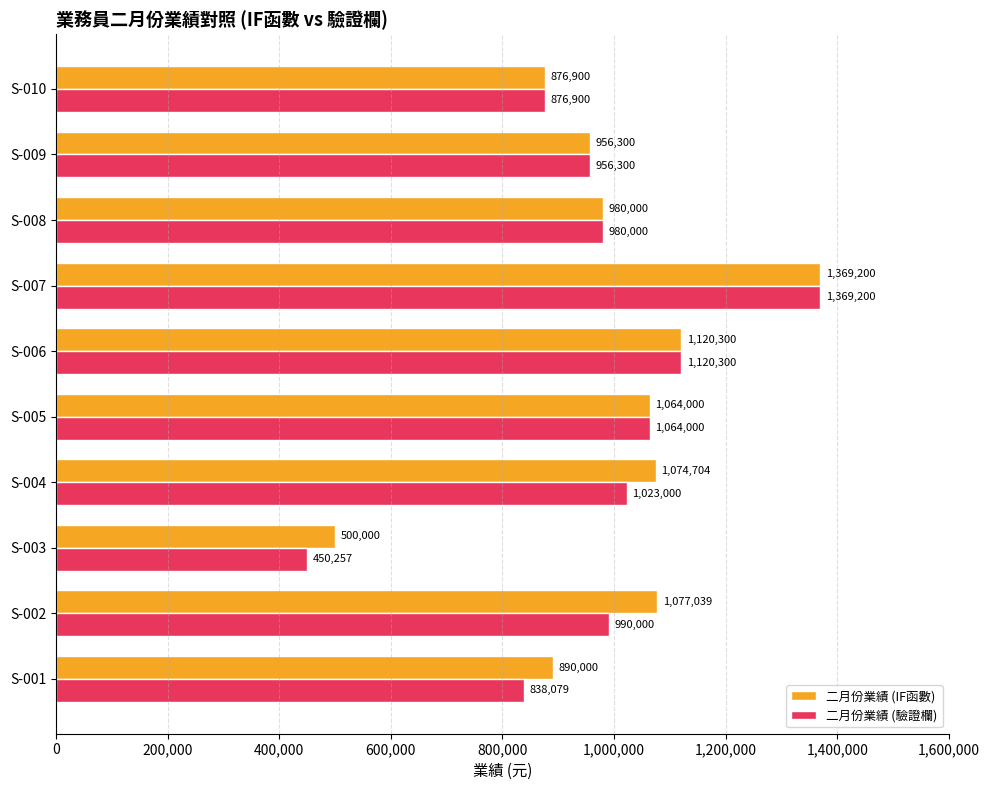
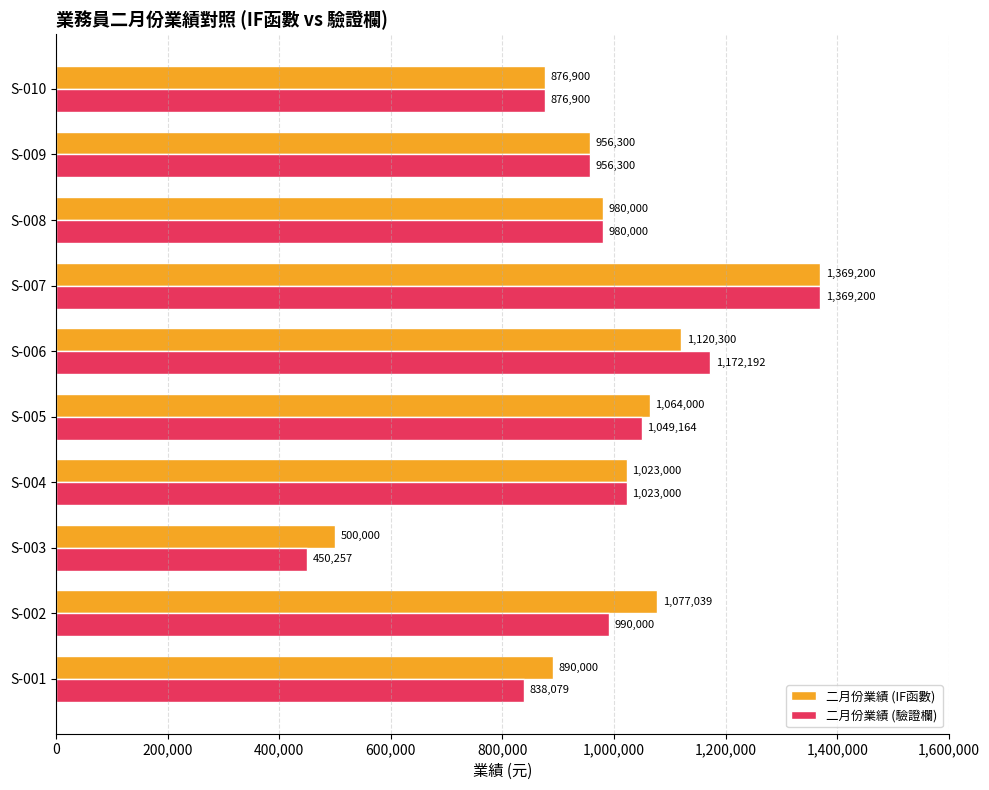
二月份業績 (驗證欄), S-006: 1,120,300 -> 1,172,192
二月份業績 (驗證欄), S-005: 1,064,000 -> 1,049,164
二月份業績 (IF函數), S-004: 1,074,704 -> 1,023,000
